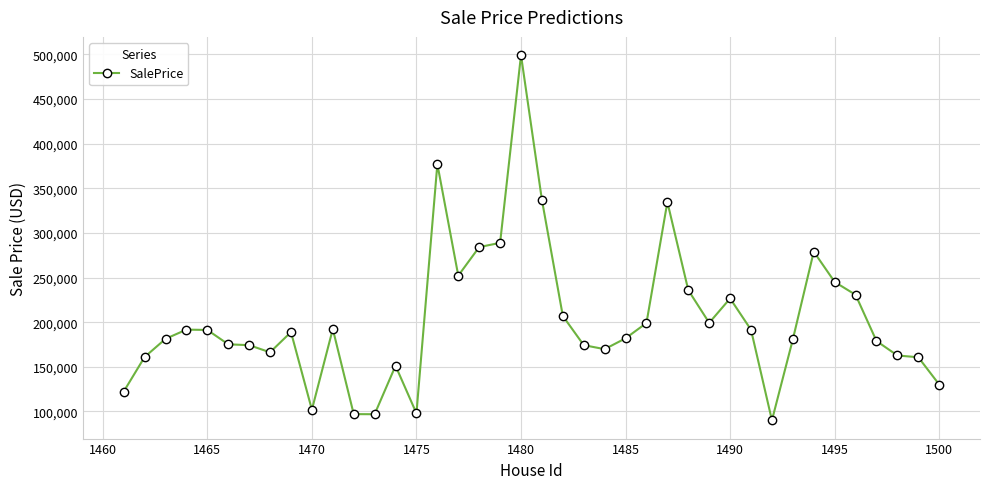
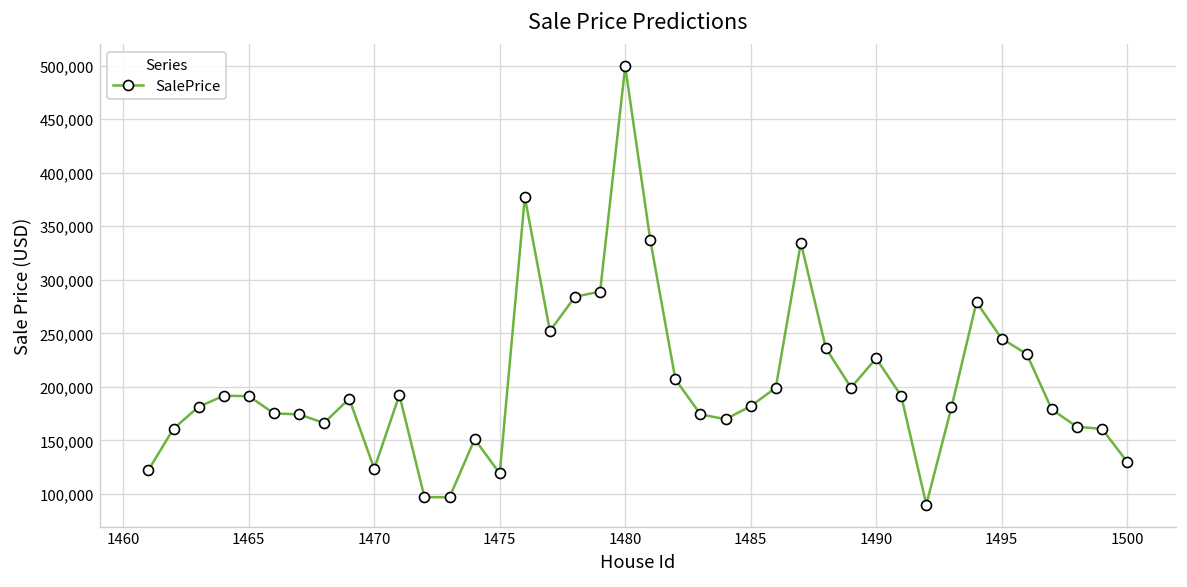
1470: 100,000 -> 120,000
1475: 100,000 -> 120,000
